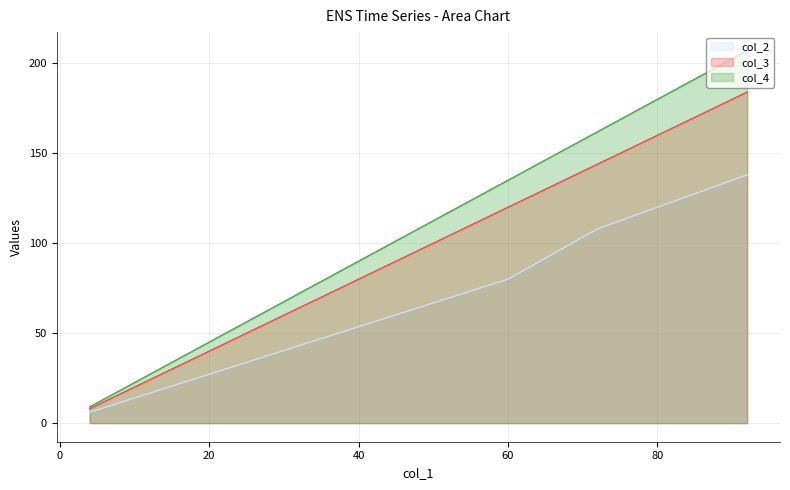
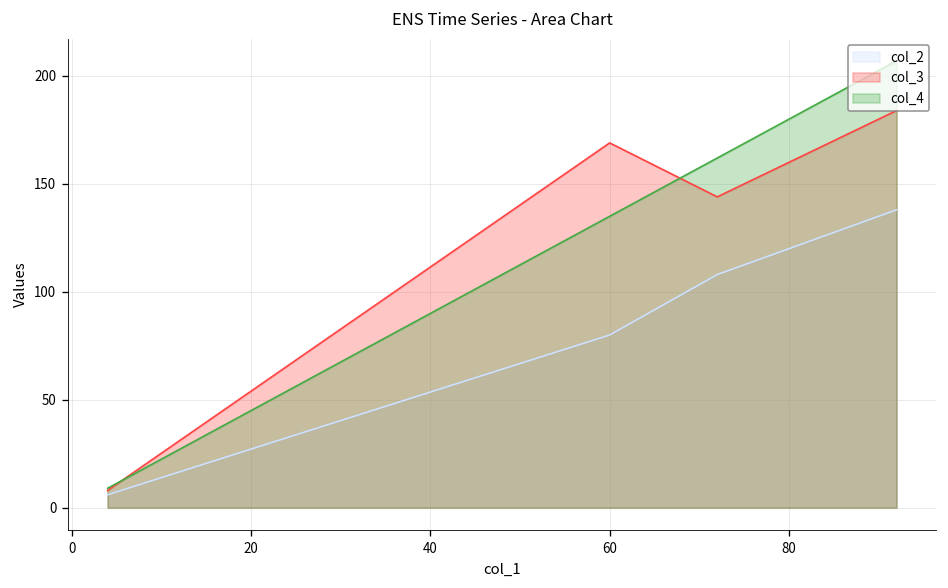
col_3, 60: 120 -> 169
